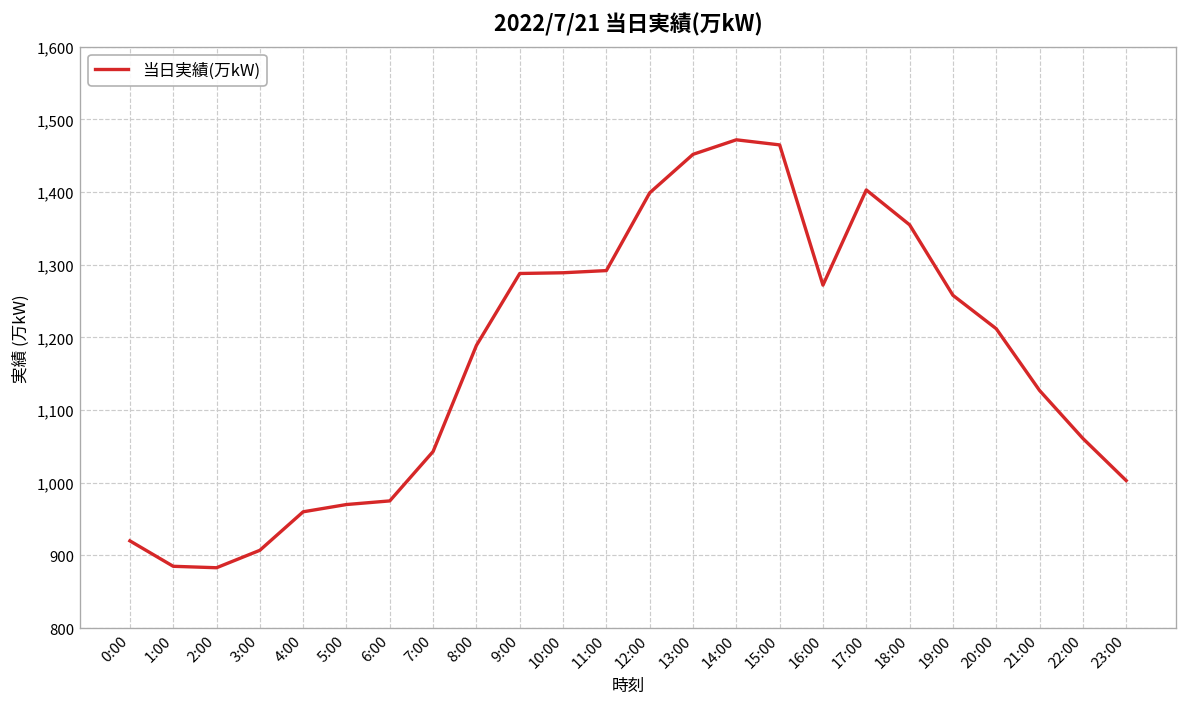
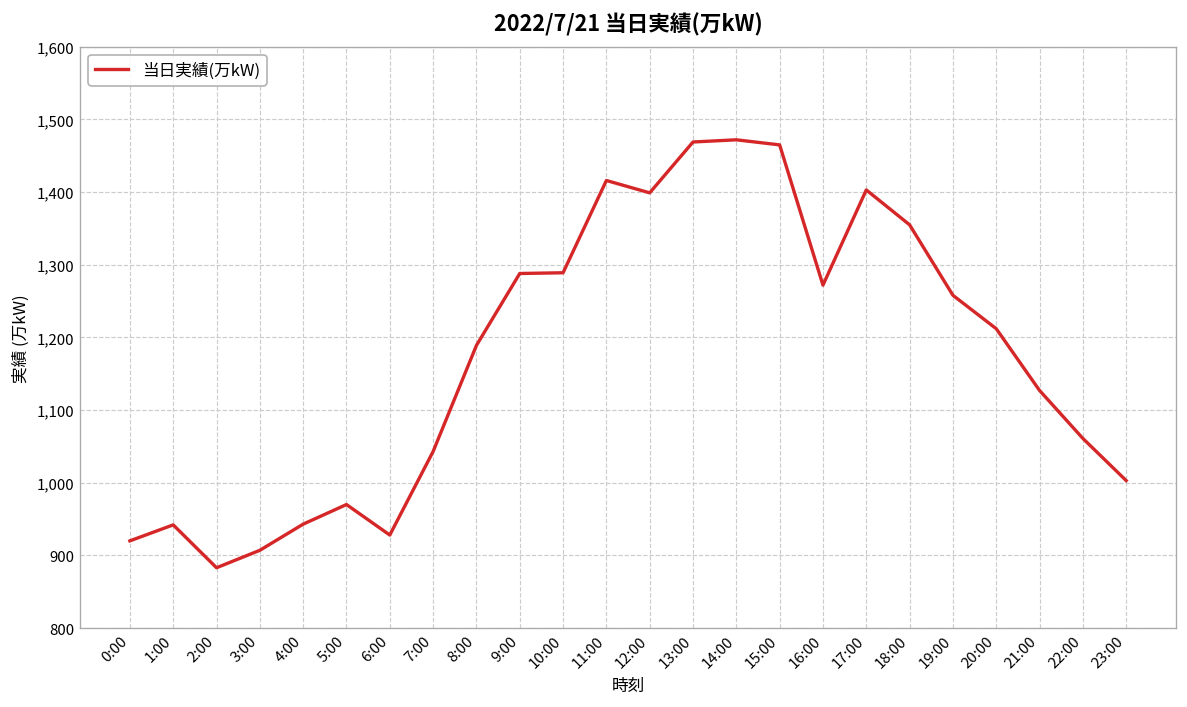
1:00: 890 -> 940
4:00: 960 -> 940
6:00: 980 -> 930
11:00: 1,290 -> 1,420
13:00: 1,450 -> 1,470
